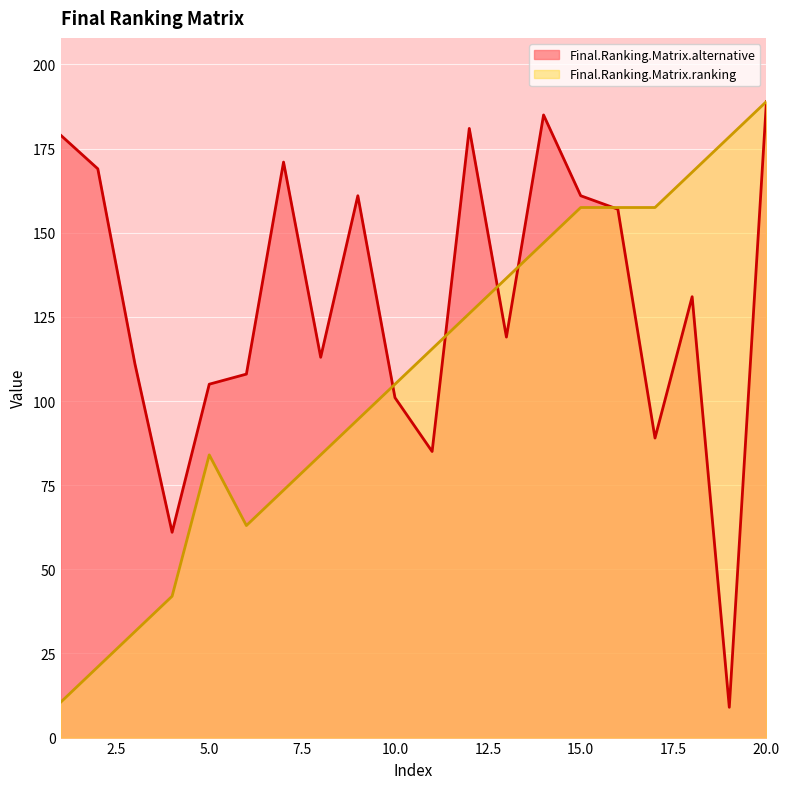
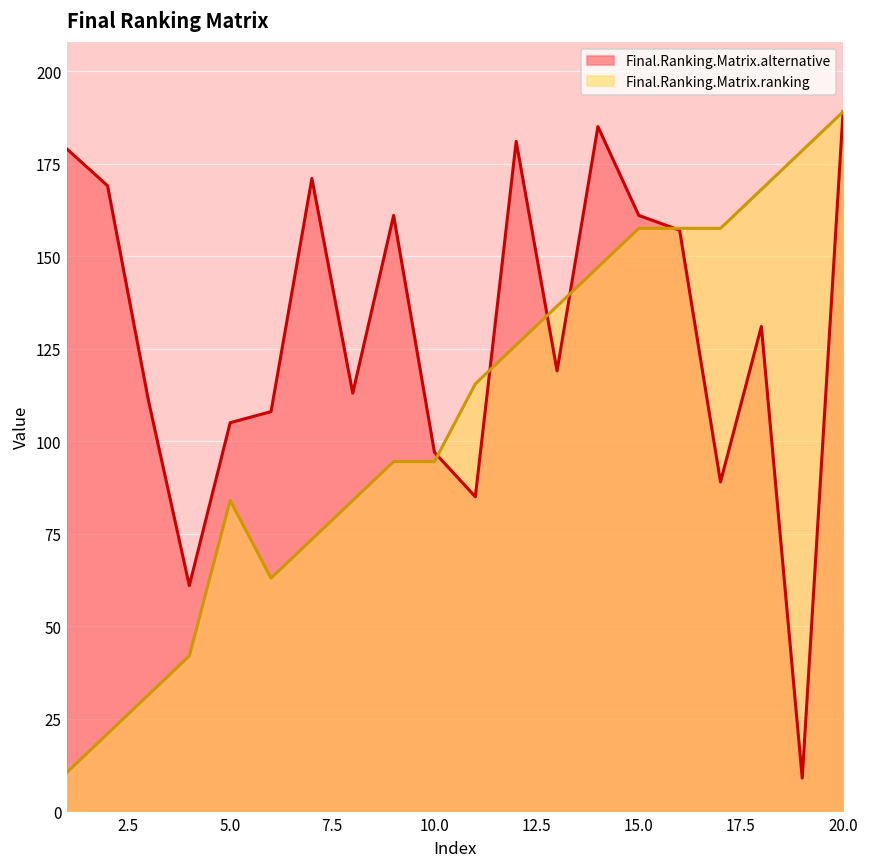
Final.Ranking.Matrix.alternative, 10.0: 101 -> 97
Final.Ranking.Matrix.ranking, 10.0: 105 -> 95
